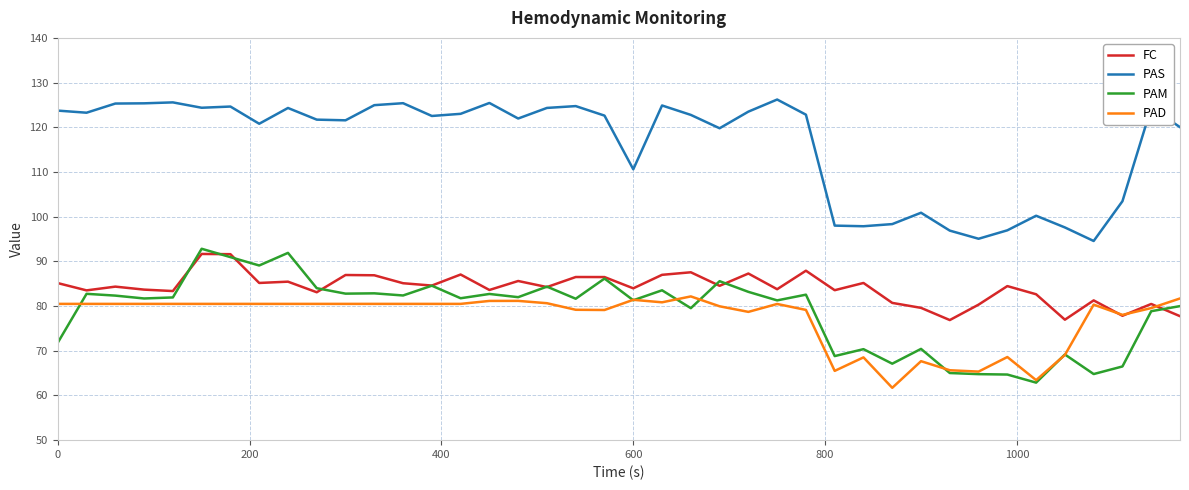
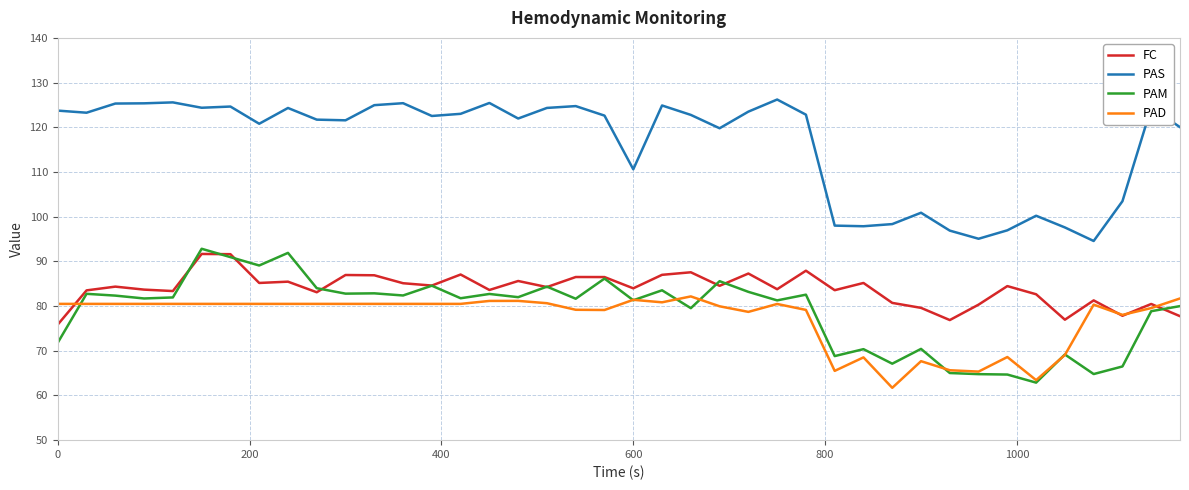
FC, 0: 85 -> 76
